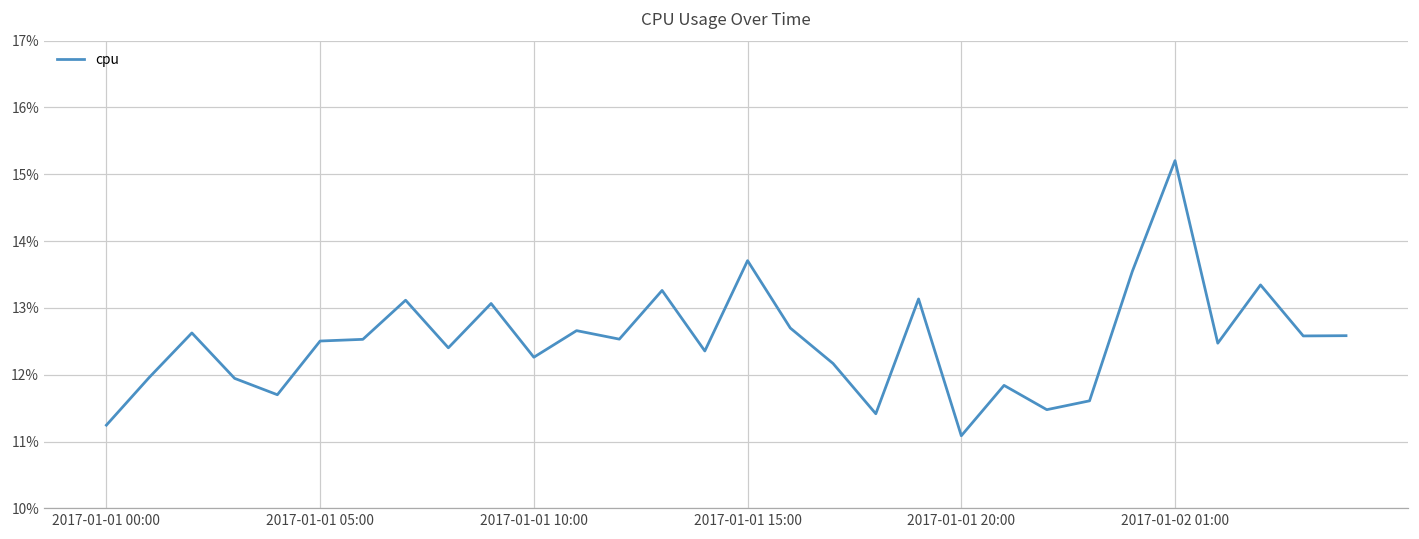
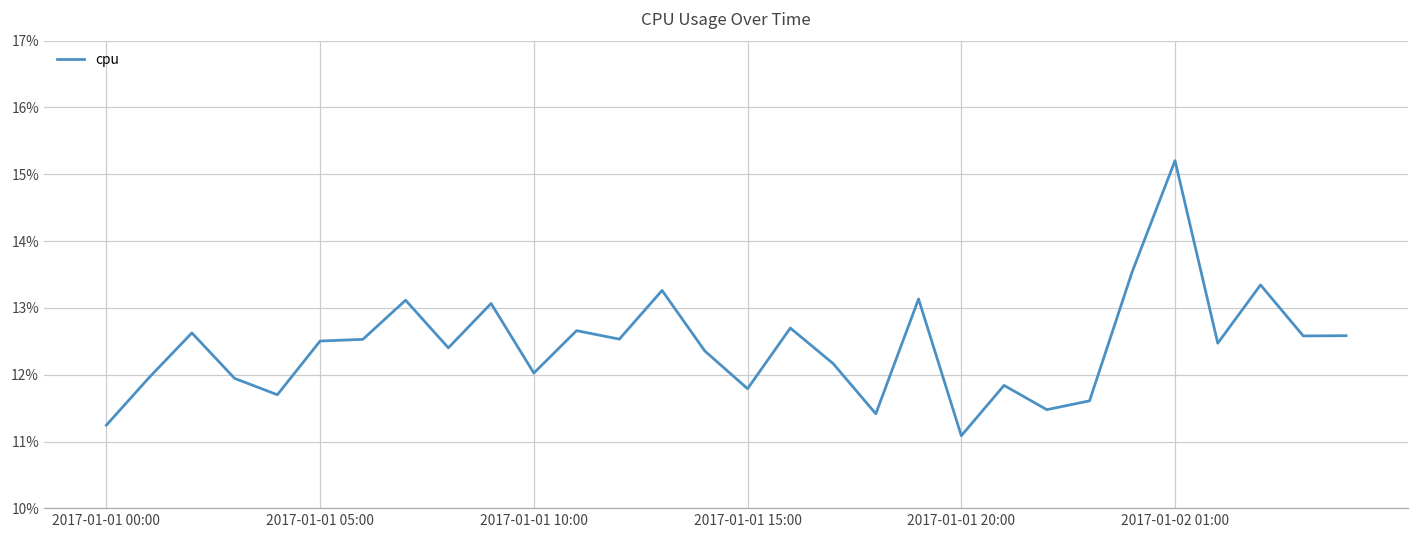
2017-01-01 10:00: 12.3% -> 12.0%
2017-01-01 15:00: 13.7% -> 11.8%
